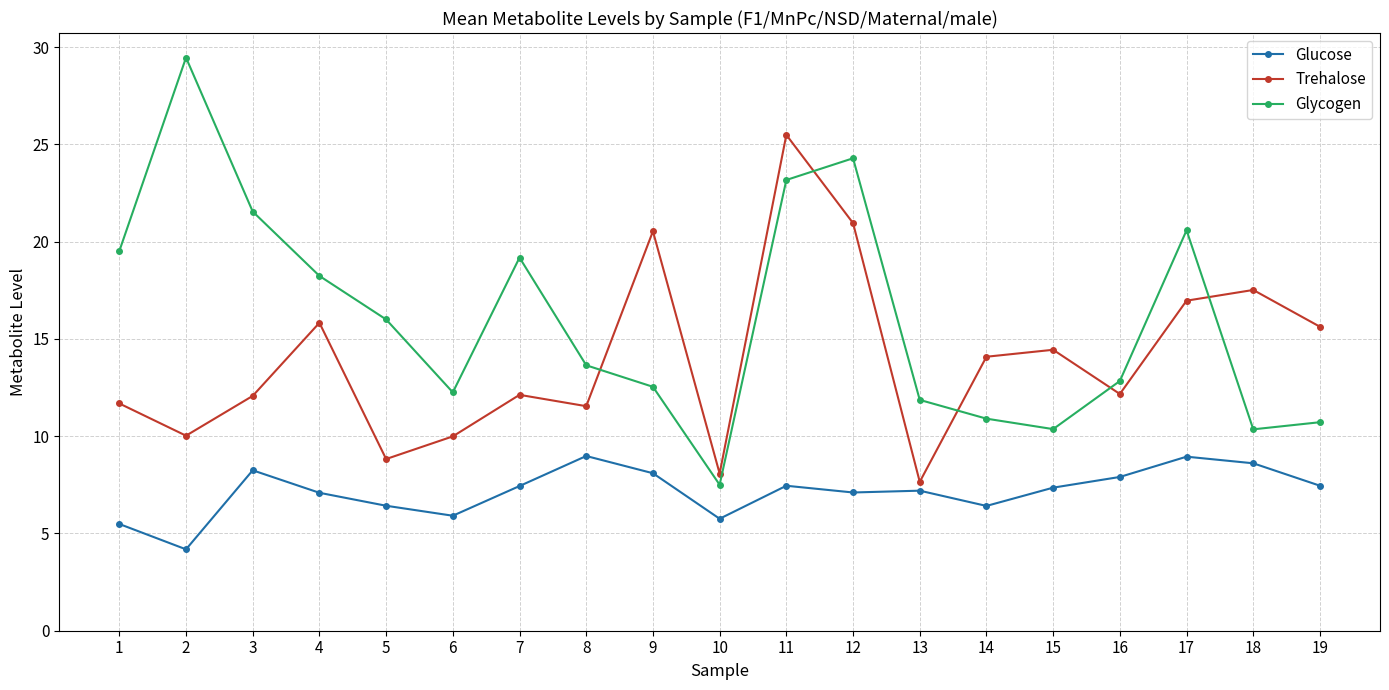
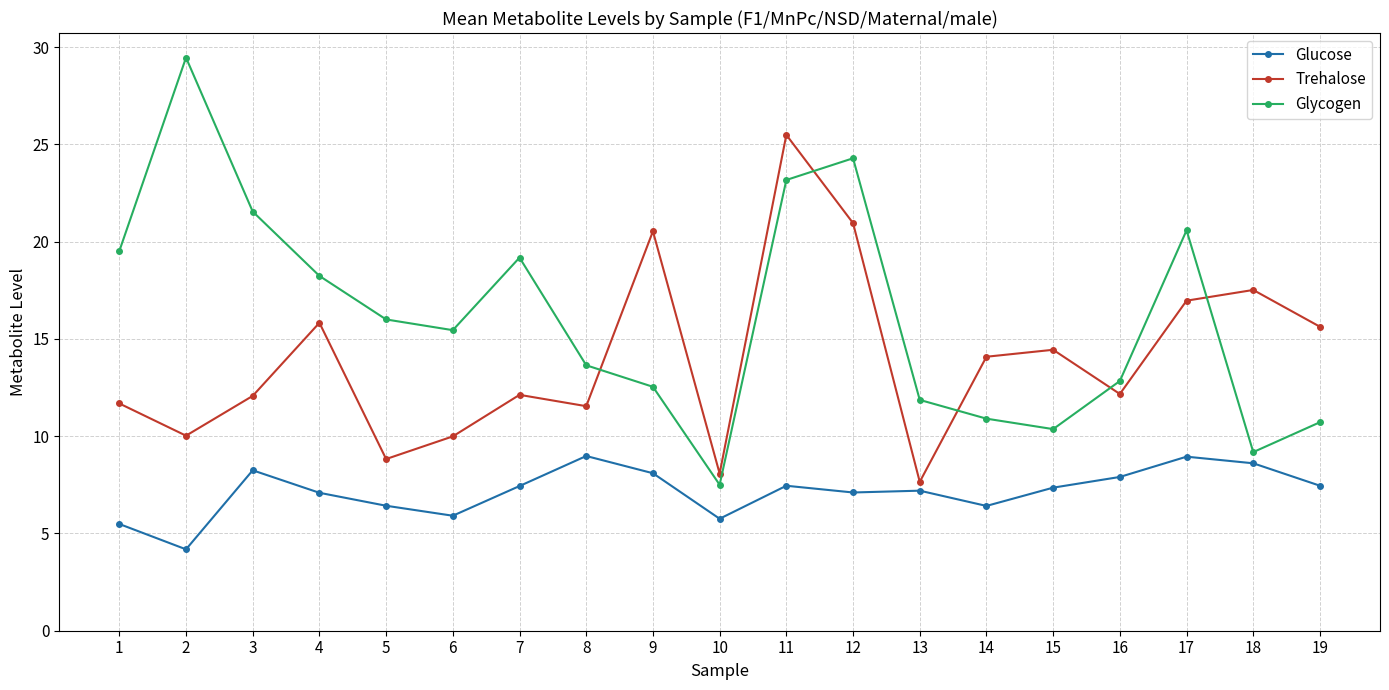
Glycogen, 6: 12.3 -> 15.4
Glycogen, 18: 10.4 -> 9.2
